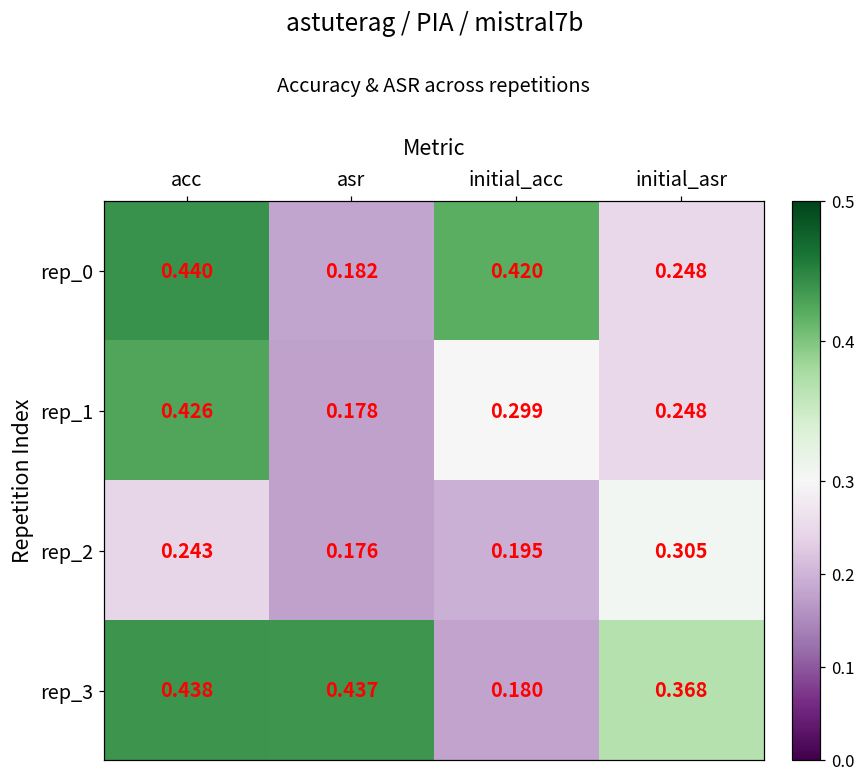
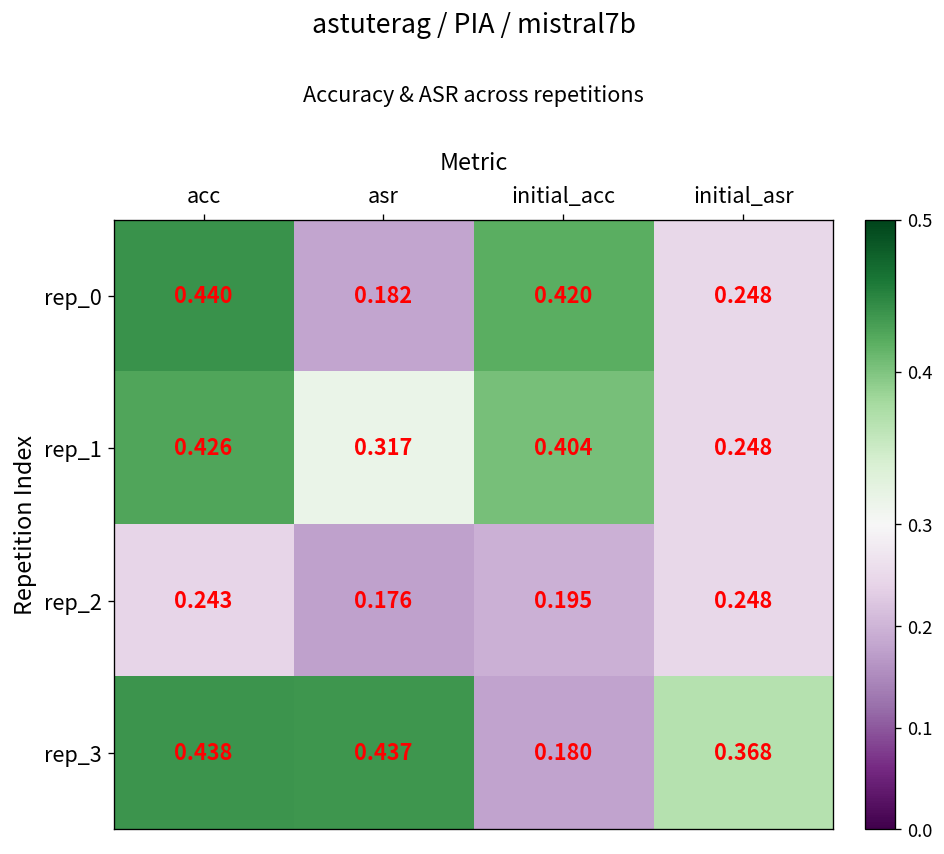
rep_1, asr: 0.178 -> 0.317
rep_1, initial_acc: 0.299 -> 0.404
rep_2, initial_asr: 0.305 -> 0.248
